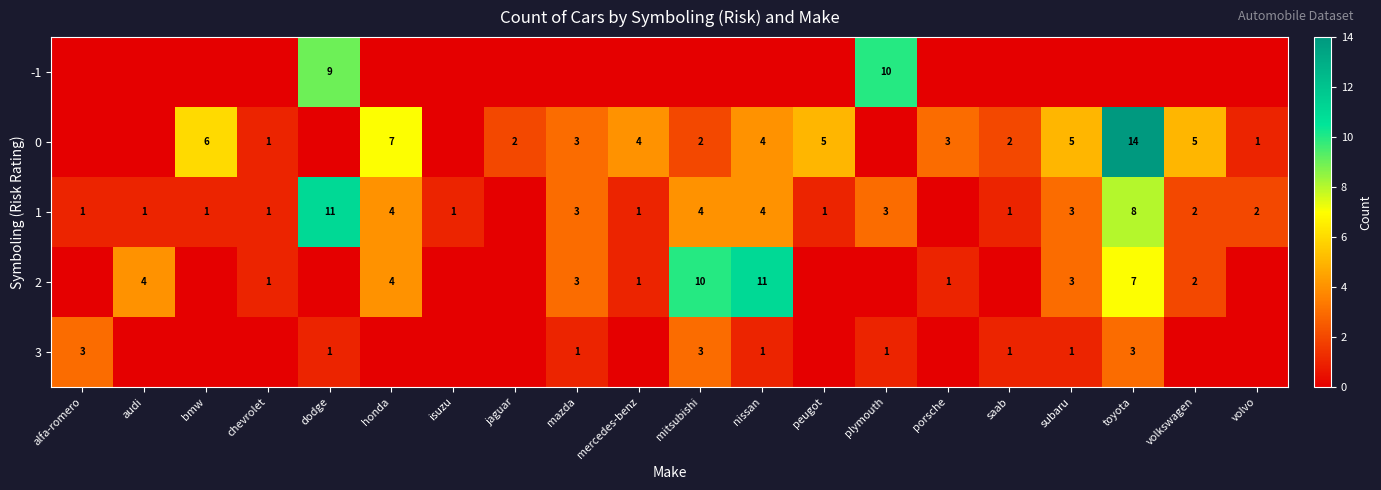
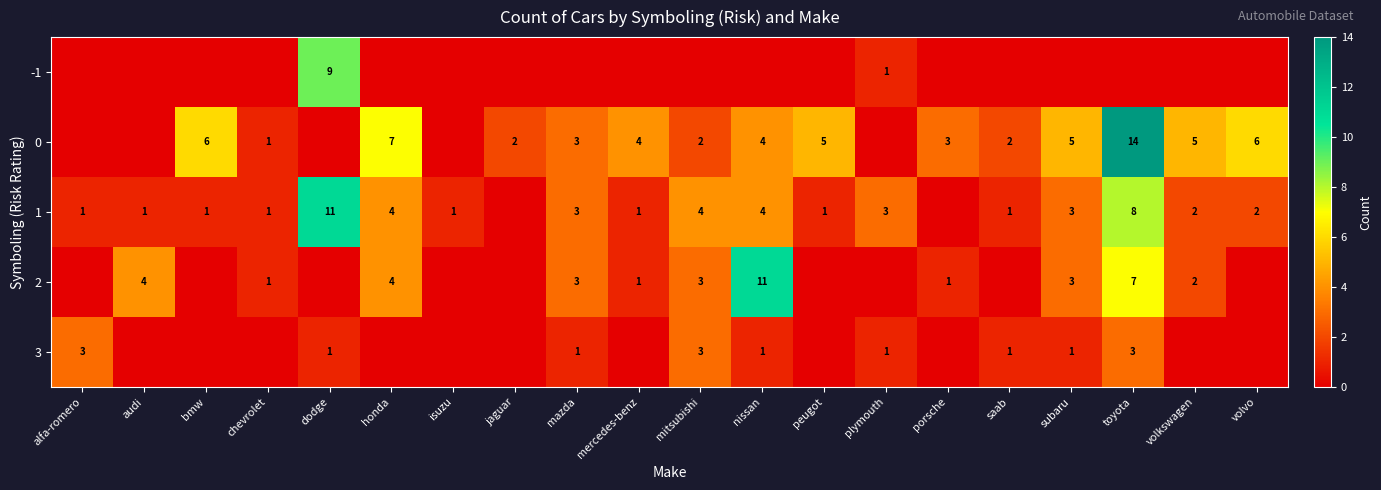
-1, plymouth: 10 -> 1
0, volvo: 1 -> 6
2, mitsubishi: 10 -> 3
